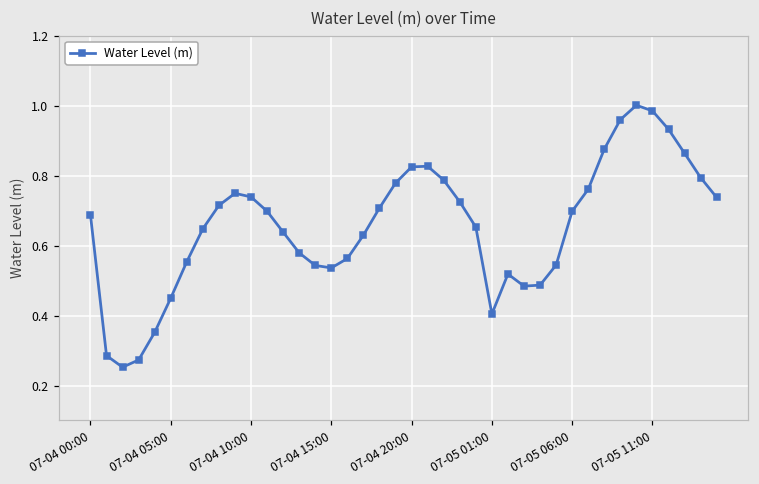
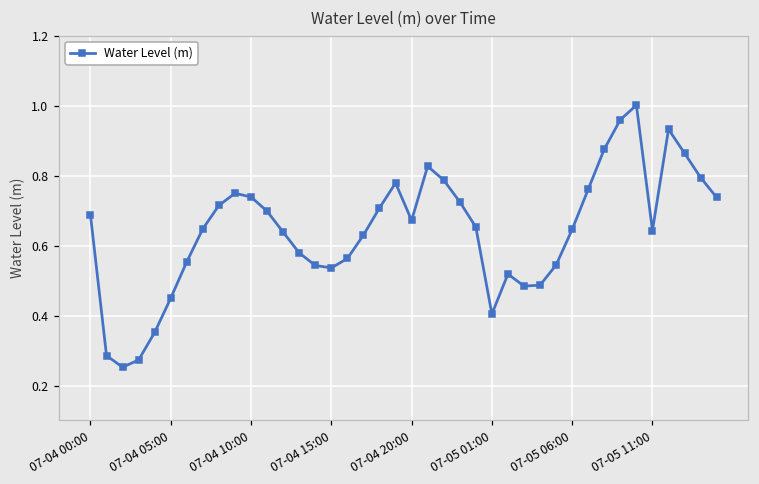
07-04 20:00: 0.83 -> 0.67
07-05 06:00: 0.70 -> 0.65
07-05 11:00: 0.99 -> 0.64
